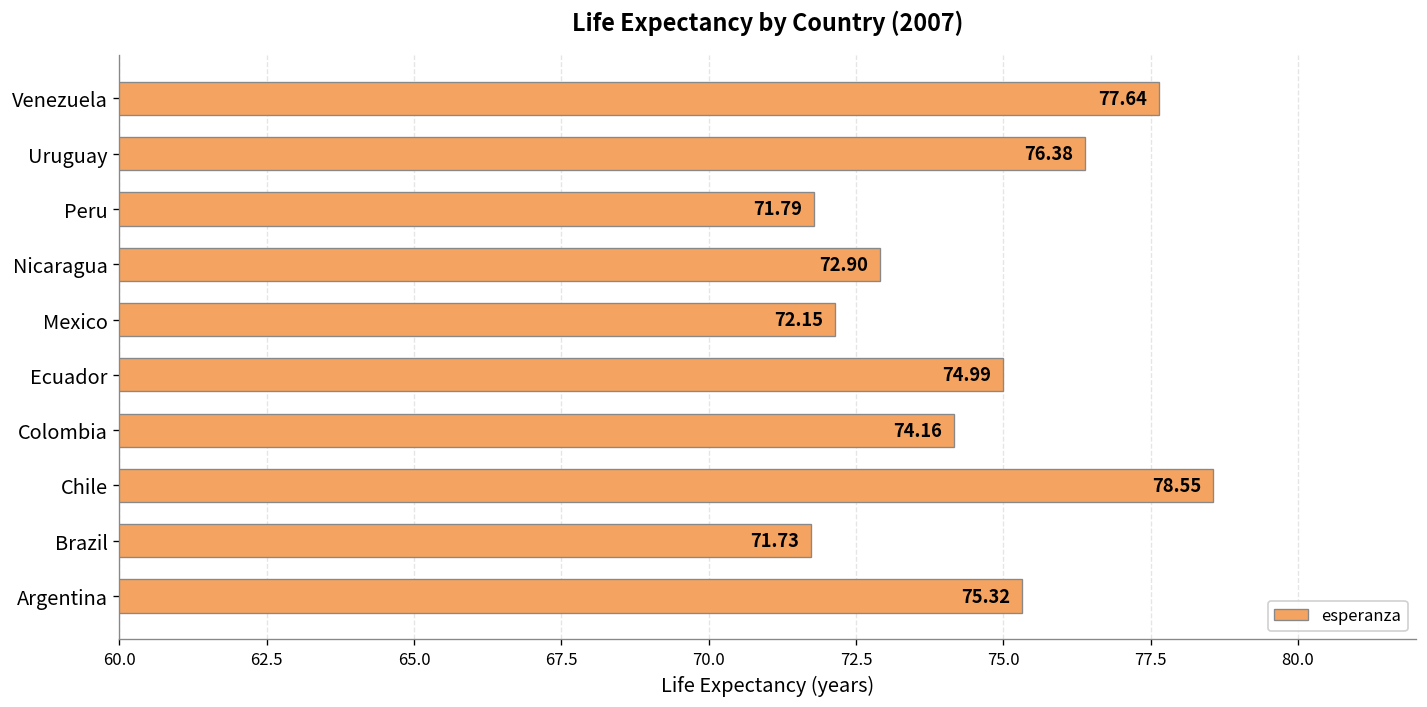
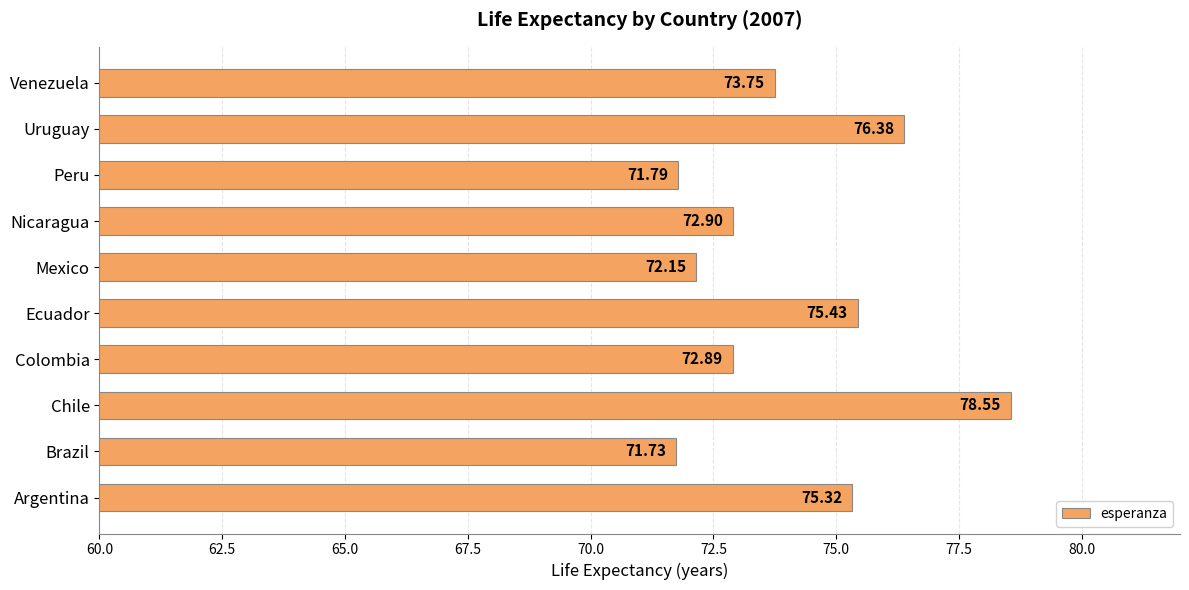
Venezuela: 77.64 -> 73.75
Ecuador: 74.99 -> 75.43
Colombia: 74.16 -> 72.89
